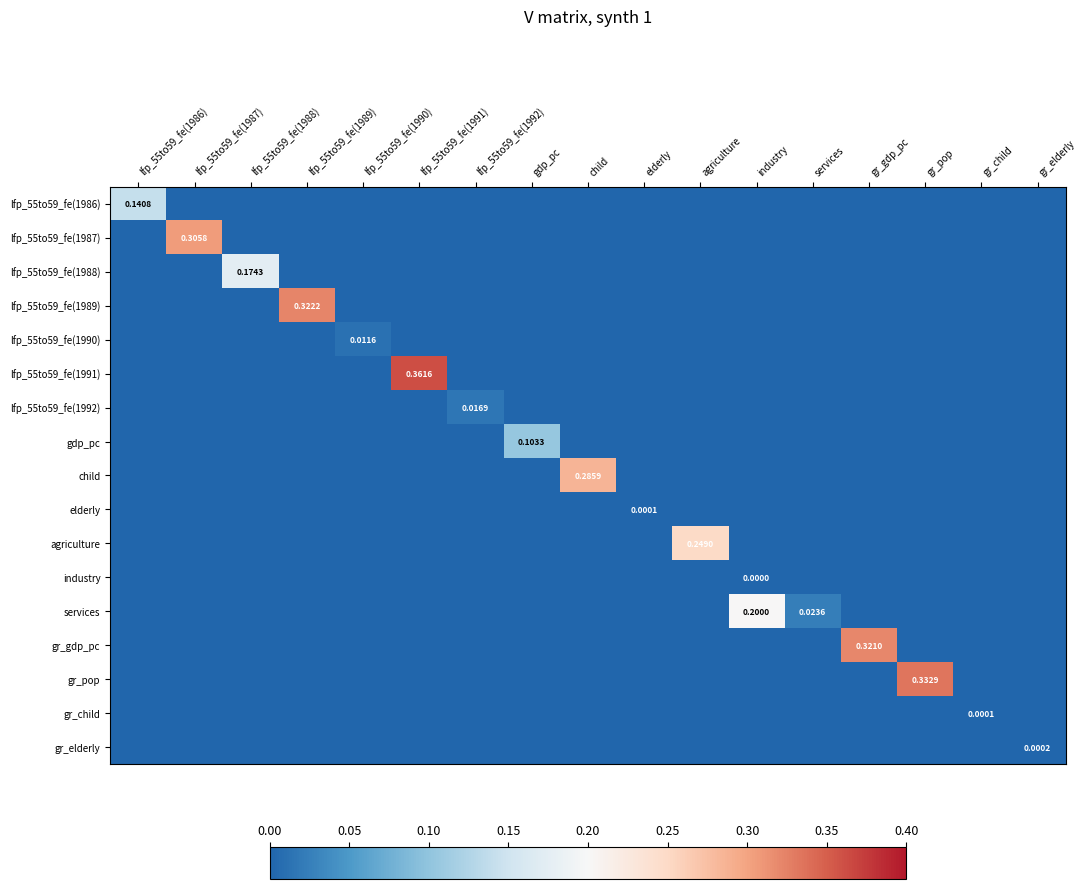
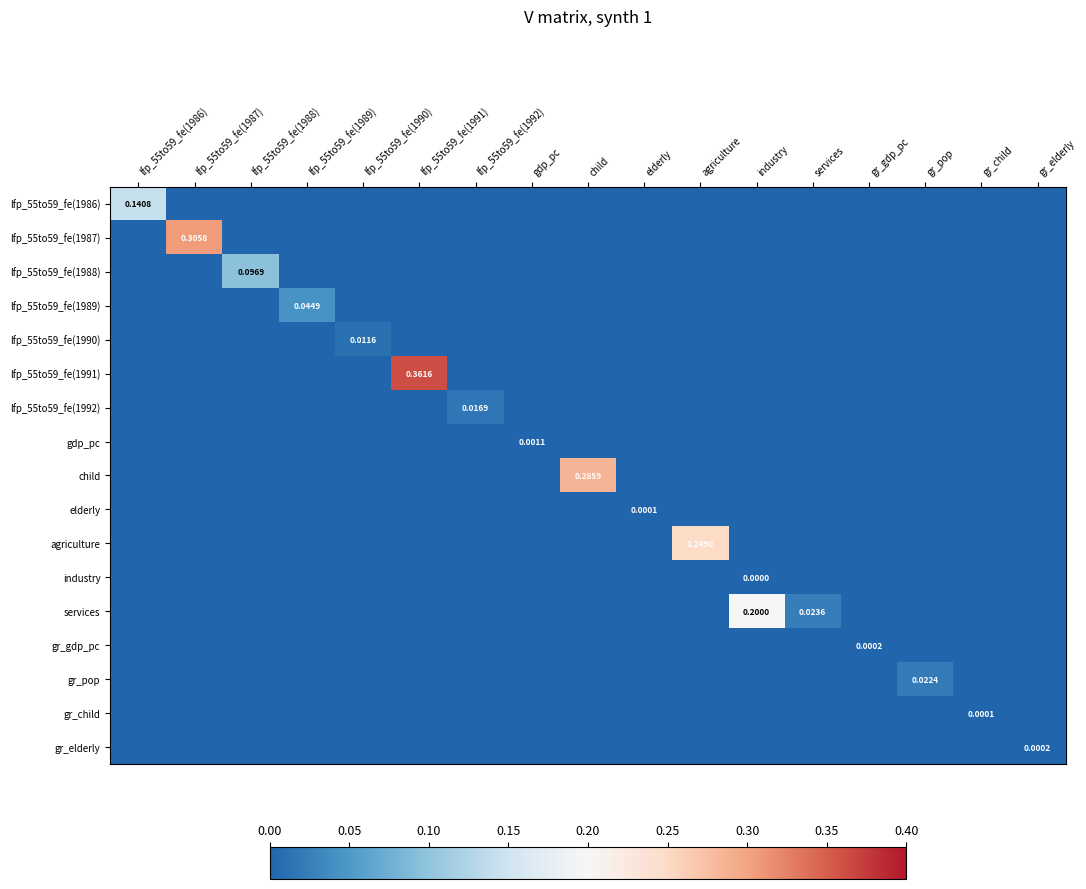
lfp_55to59_fe(1988), lfp_55to59_fe(1988): 0.1743 -> 0.0969
lfp_55to59_fe(1989), lfp_55to59_fe(1989): 0.3222 -> 0.0449
gdp_pc, gdp_pc: 0.1033 -> 0.0011
gr_gdp_pc, gr_gdp_pc: 0.3210 -> 0.0002
gr_pop, gr_pop: 0.3329 -> 0.0224
